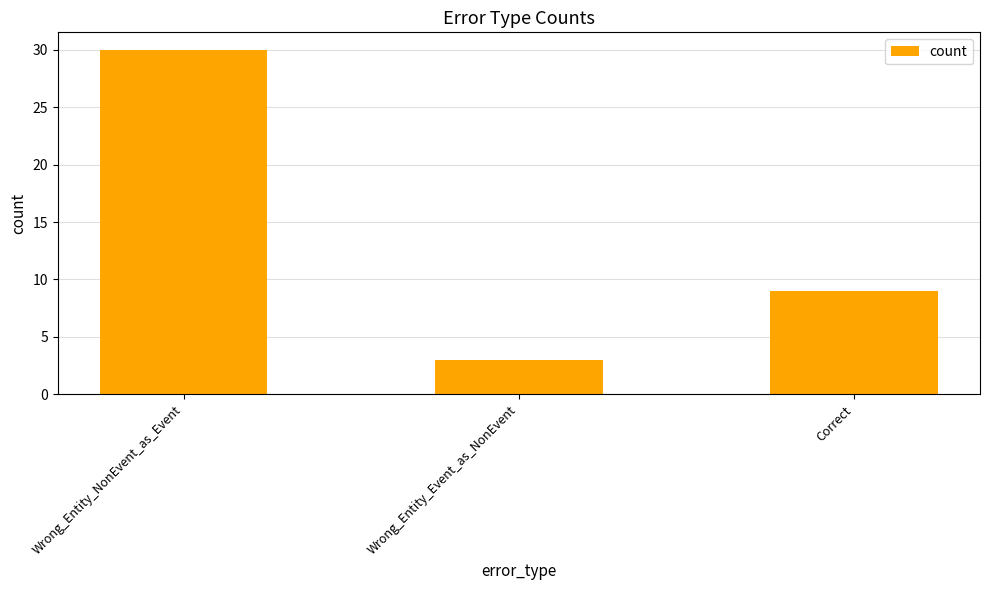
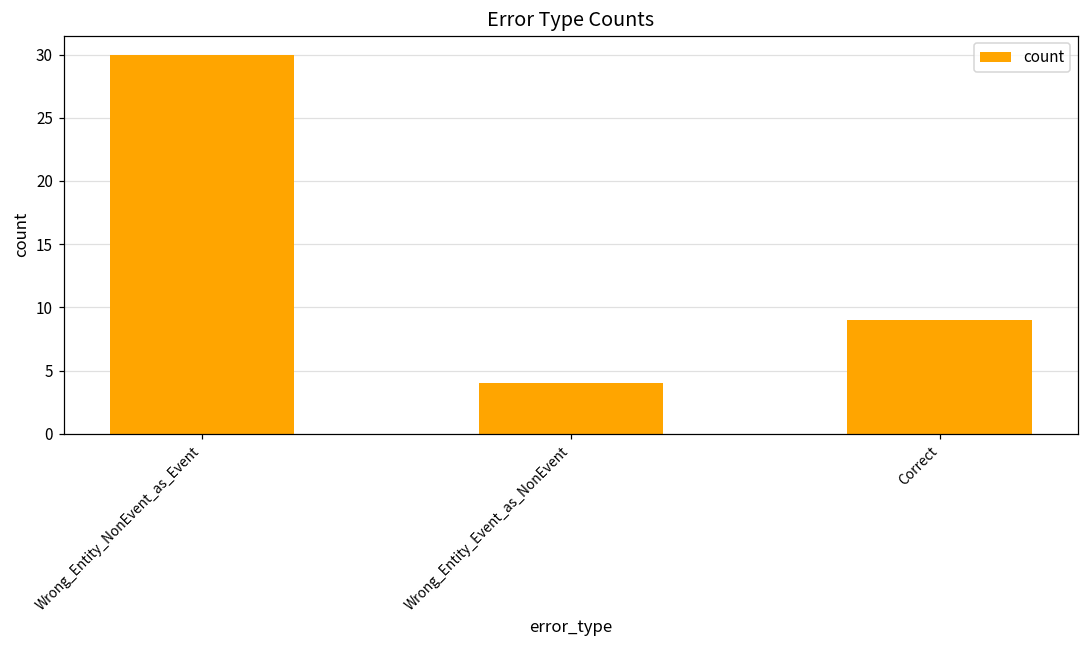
Wrong_Entity_Event_as_NonEvent: 3 -> 4
